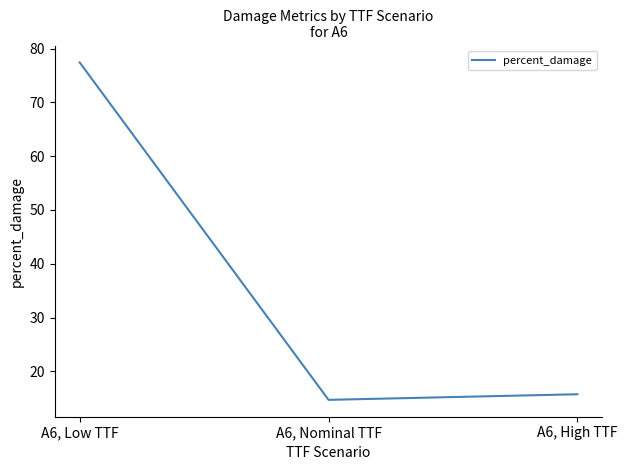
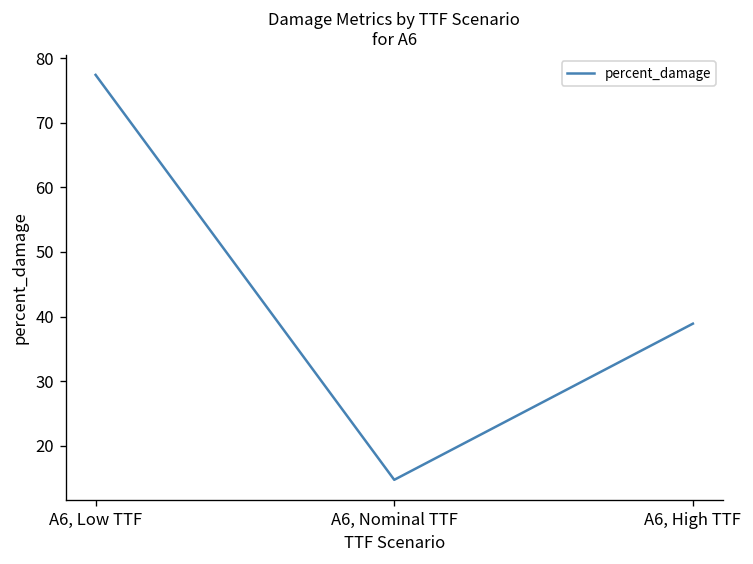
A6, High TTF: 16 -> 39
